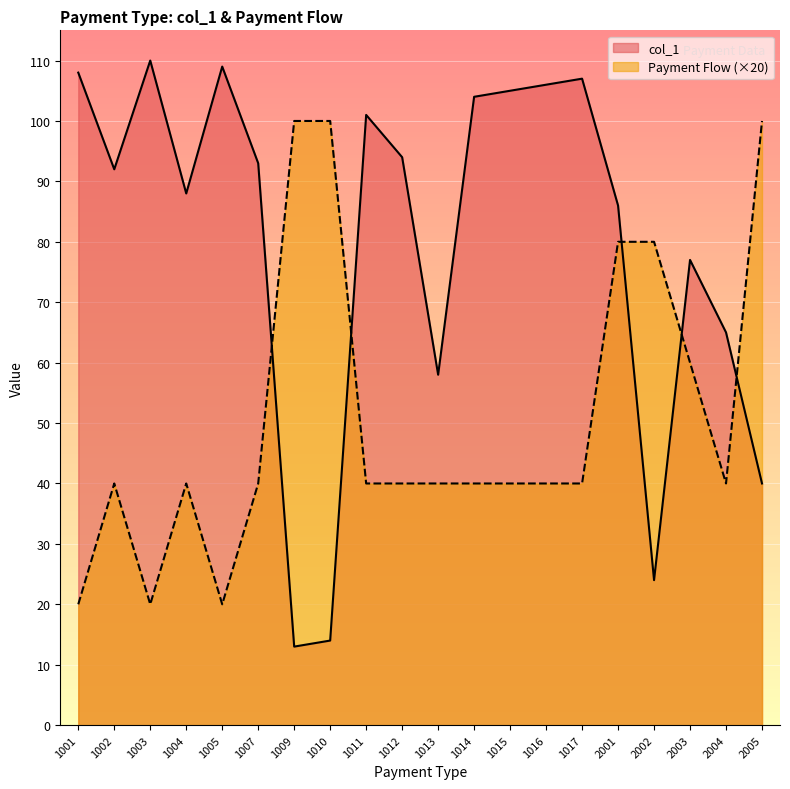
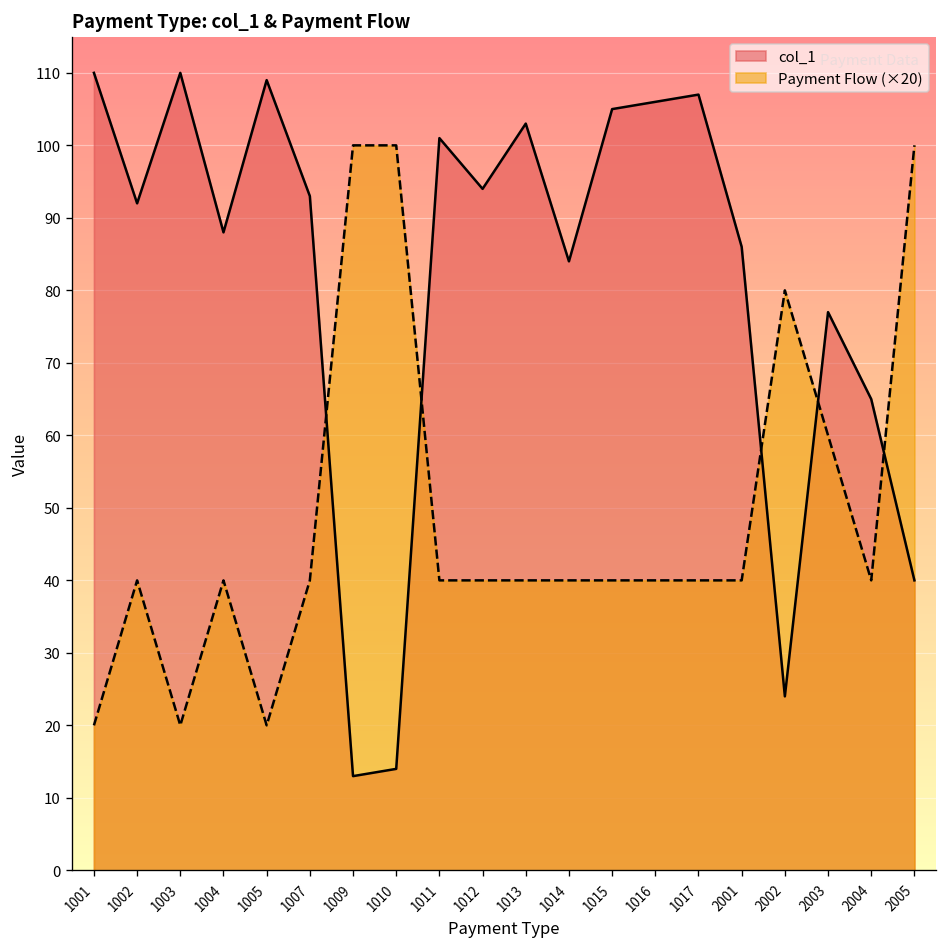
col_1, 1001: 108 -> 110
col_1, 1013: 58 -> 103
col_1, 1014: 104 -> 84
Payment Flow (×20), 2001: 80 -> 40
